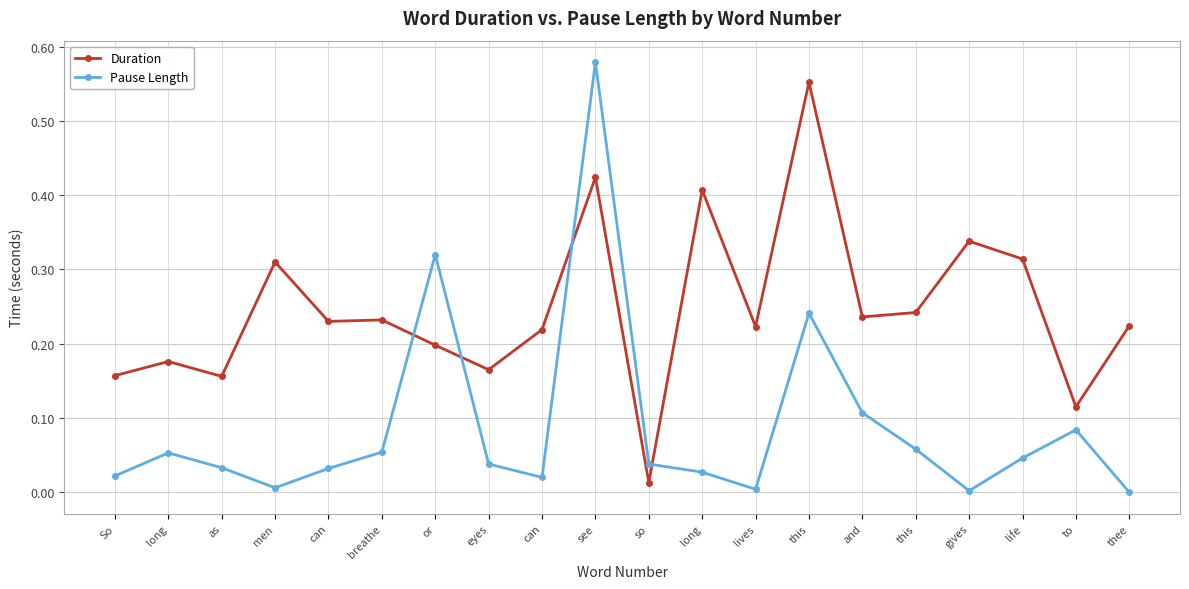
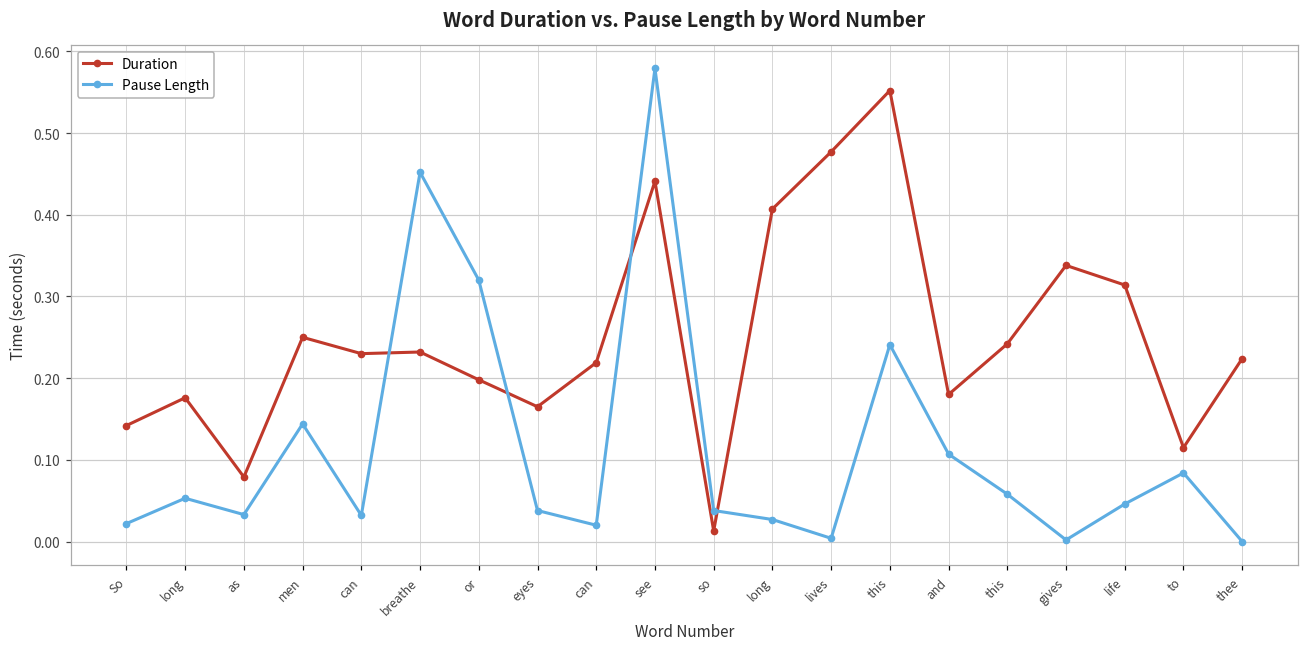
Duration, So: 0.16 -> 0.14
Duration, as: 0.16 -> 0.08
Duration, men: 0.31 -> 0.25
Pause Length, men: 0.01 -> 0.14
Pause Length, breathe: 0.05 -> 0.45
Duration, see: 0.42 -> 0.44
Duration, lives: 0.22 -> 0.48
Duration, and: 0.24 -> 0.18
